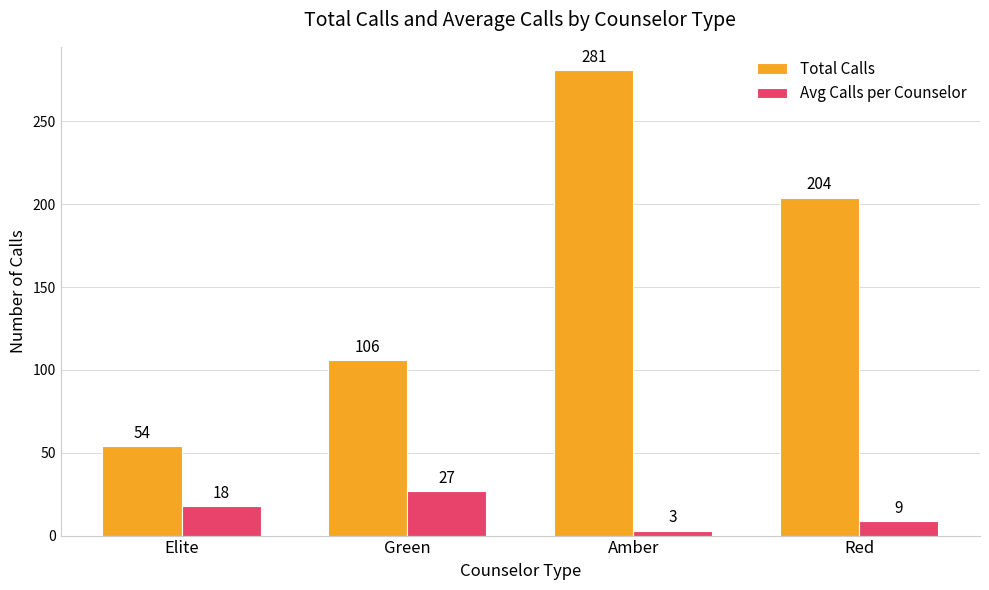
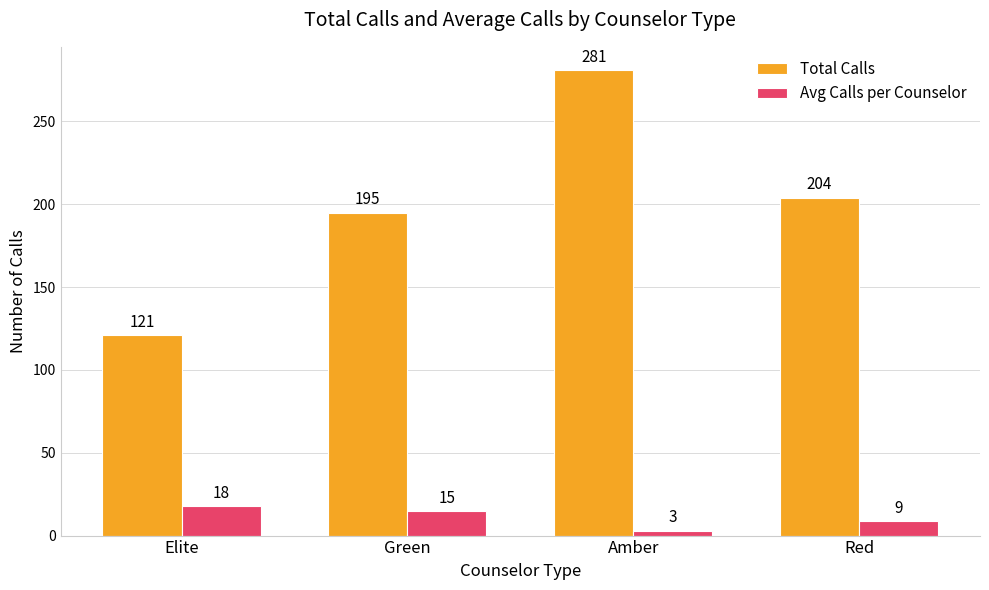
Total Calls, Elite: 54 -> 121
Total Calls, Green: 106 -> 195
Avg Calls per Counselor, Green: 27 -> 15
